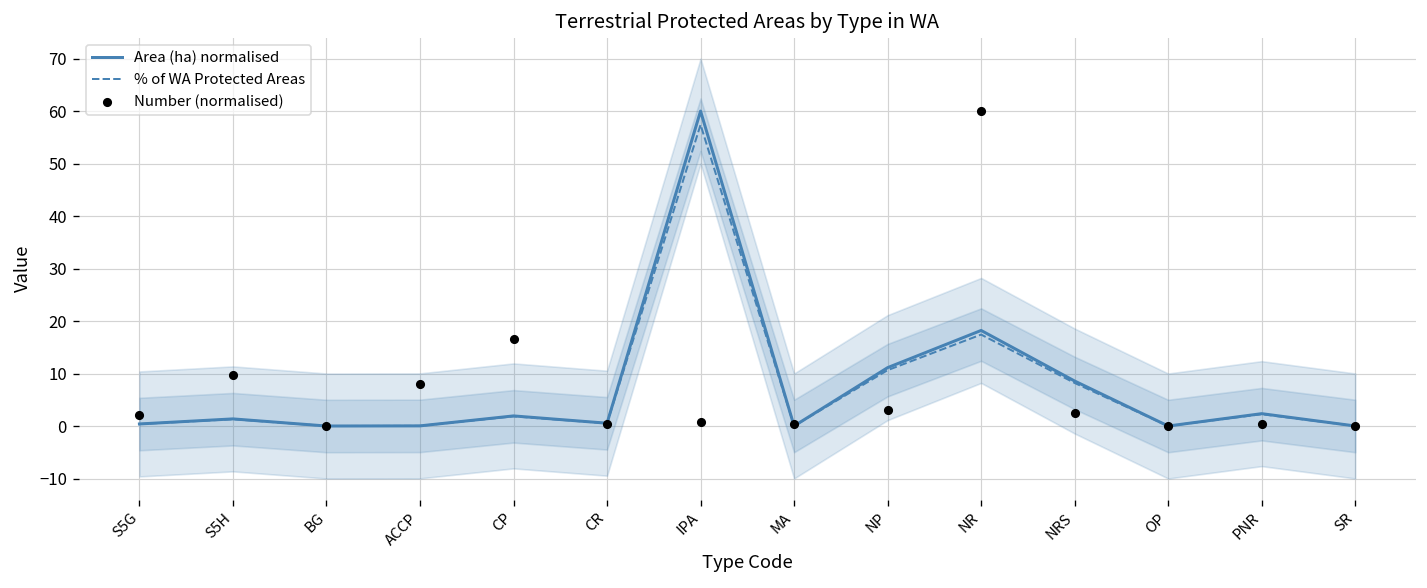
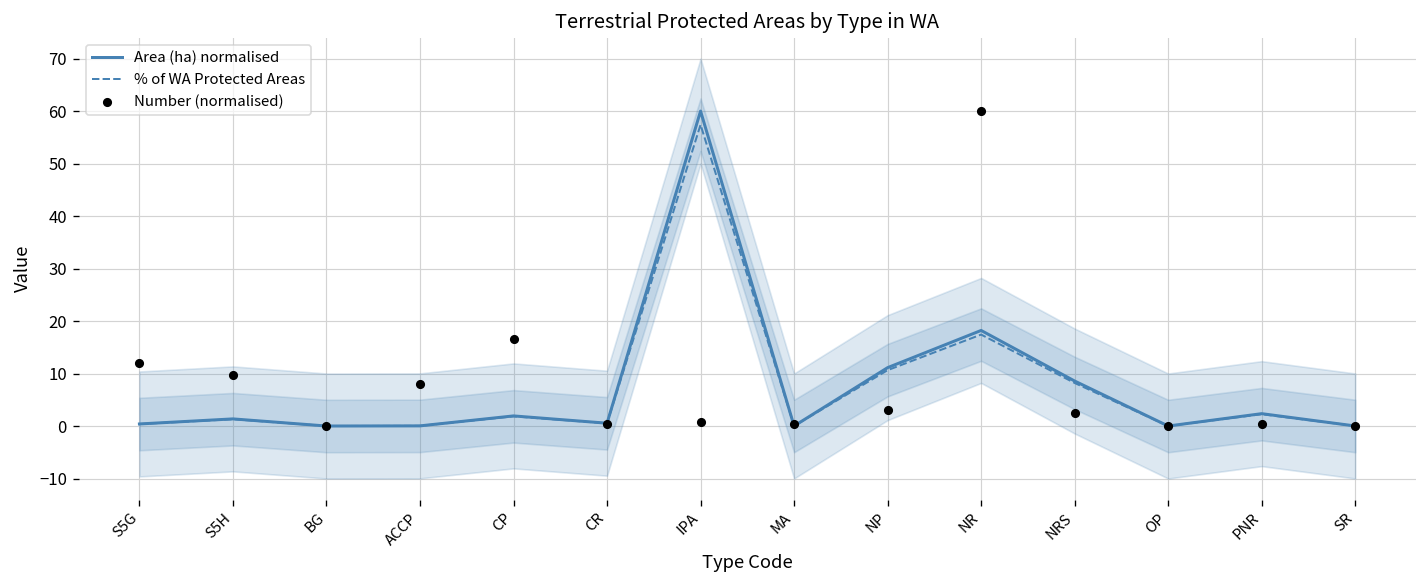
Number (normalised), S5G: 2 -> 12
